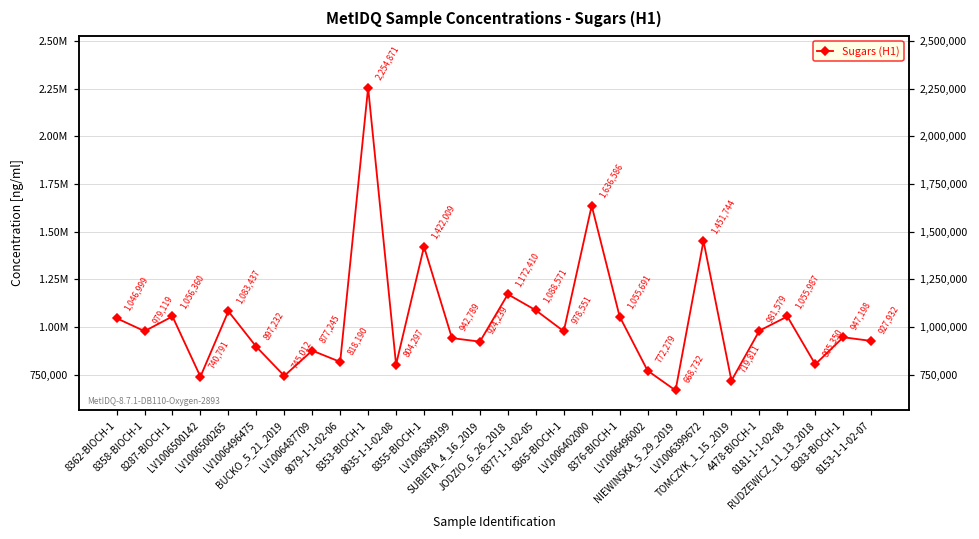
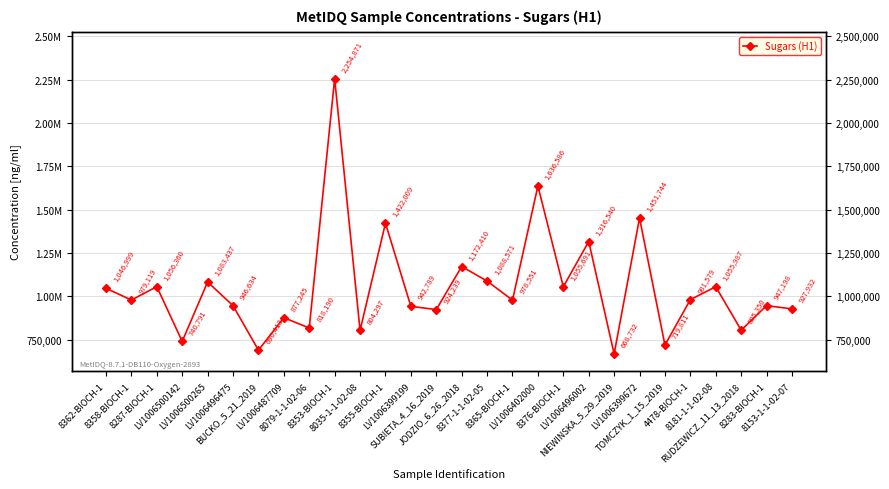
LV1006496475: 897,232 -> 946,634
BUCKO_5_21_2019: 745,012 -> 690,413
LV1006496002: 772,279 -> 1,316,540
